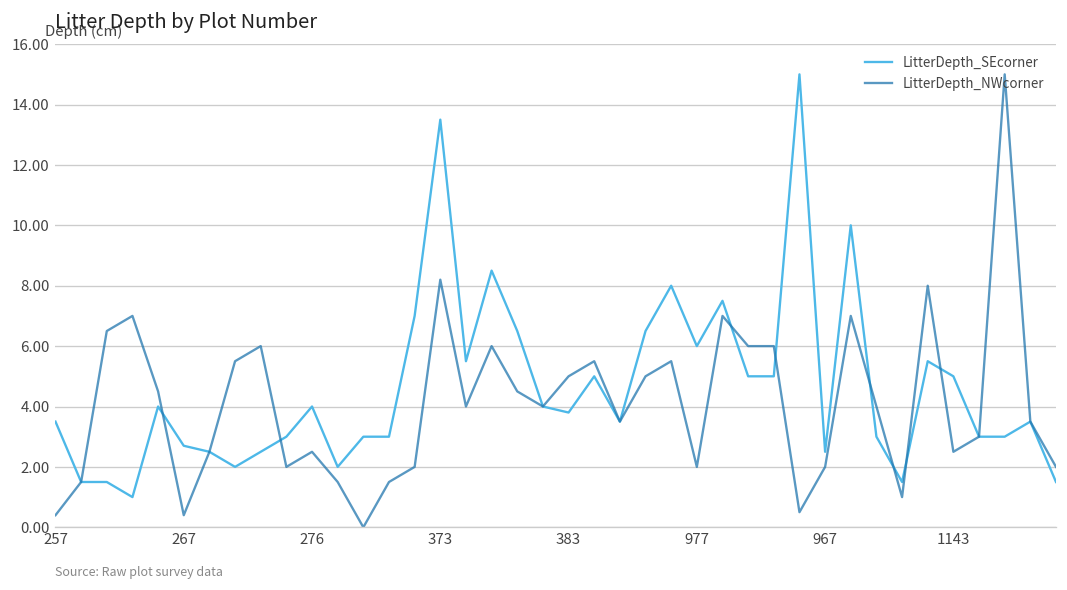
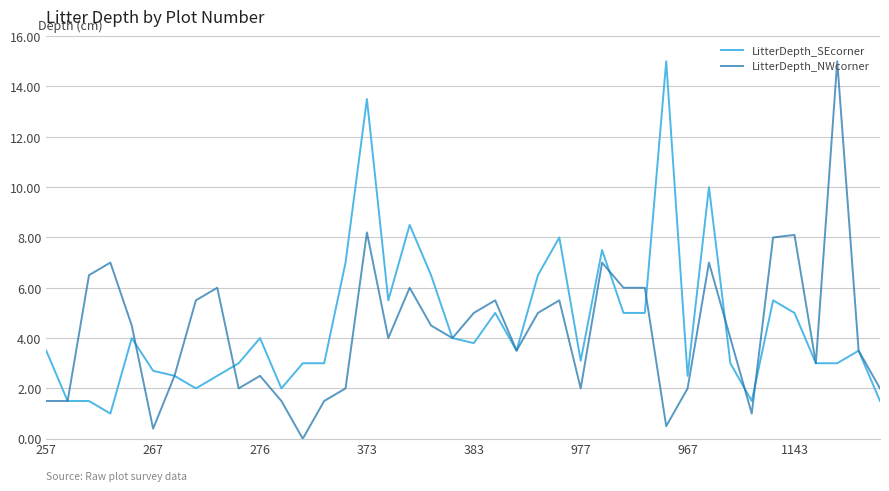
LitterDepth_NWcorner, 257: 0.4 -> 1.5
LitterDepth_SEcorner, 977: 6.0 -> 3.1
LitterDepth_NWcorner, 1143: 2.5 -> 8.1
